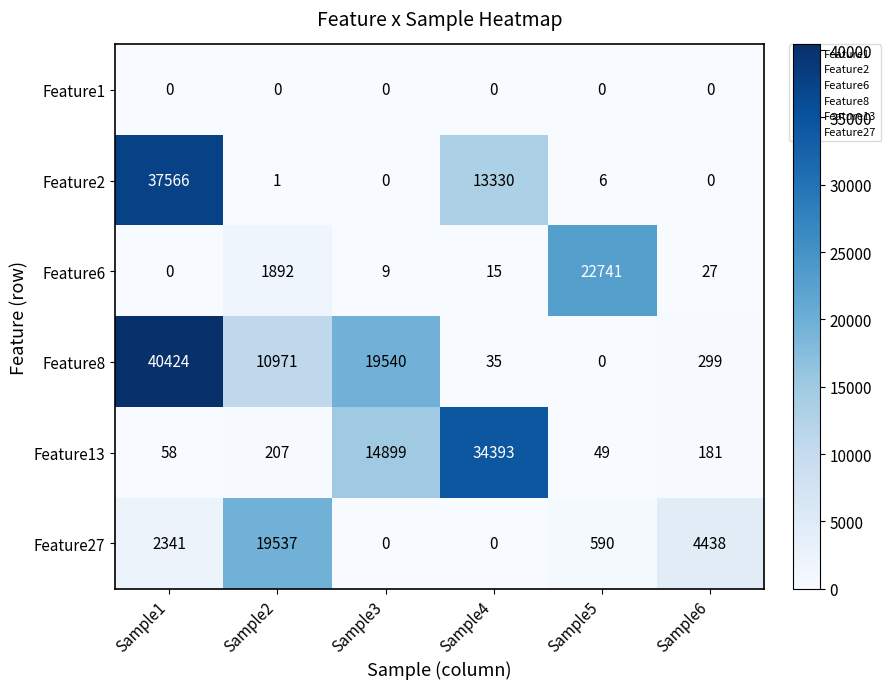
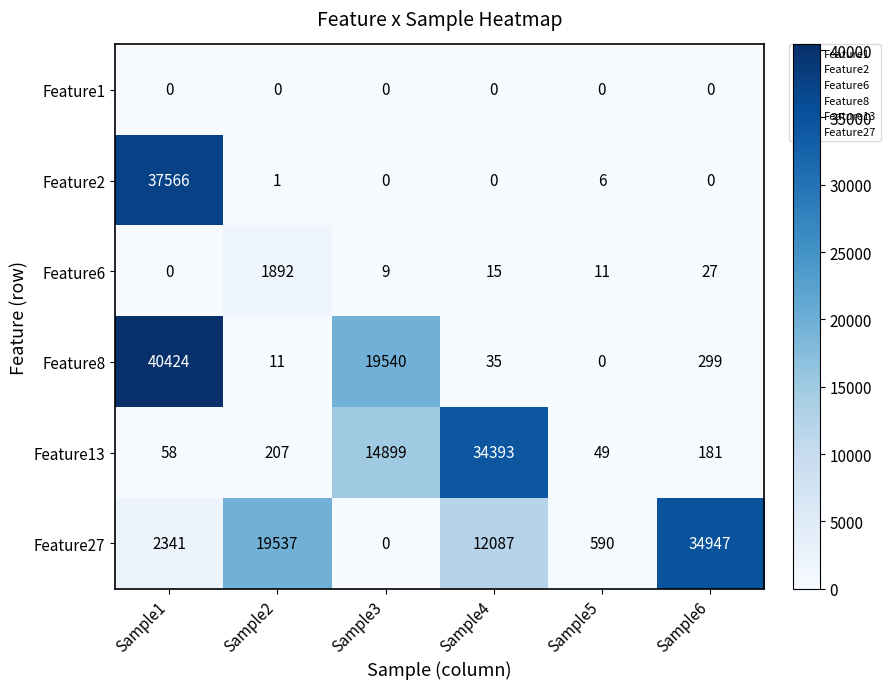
Feature2, Sample4: 13330 -> 0
Feature6, Sample5: 22741 -> 11
Feature8, Sample2: 10971 -> 11
Feature27, Sample4: 0 -> 12087
Feature27, Sample6: 4438 -> 34947
